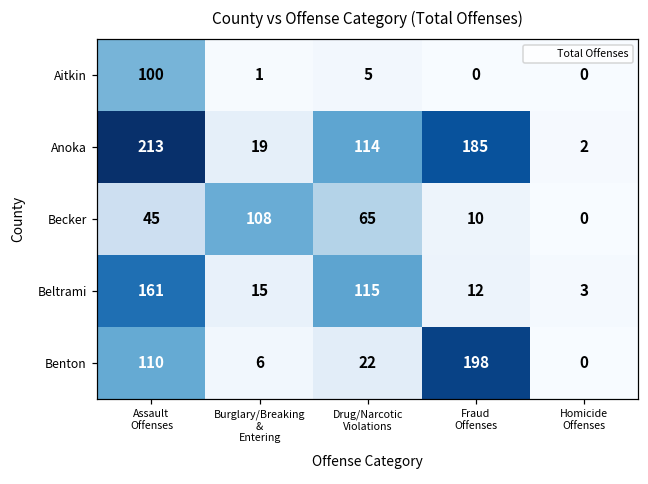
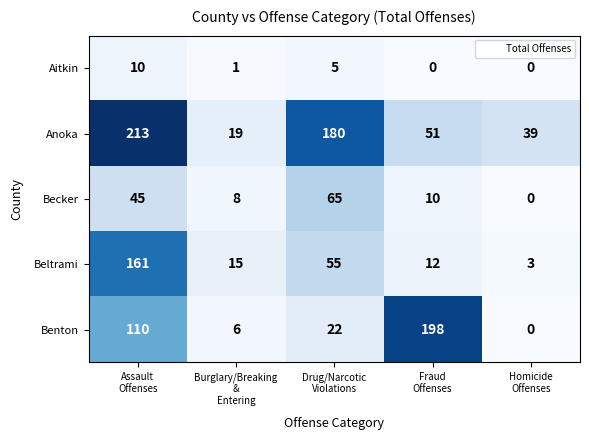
Aitkin, Assault Offenses: 100 -> 10
Anoka, Drug/Narcotic Violations: 114 -> 180
Anoka, Fraud Offenses: 185 -> 51
Anoka, Homicide Offenses: 2 -> 39
Becker, Burglary/Breaking & Entering: 108 -> 8
Beltrami, Drug/Narcotic Violations: 115 -> 55
